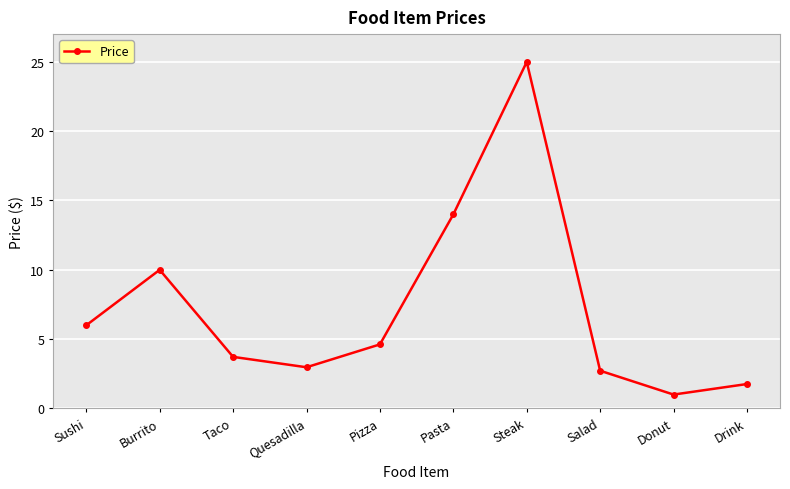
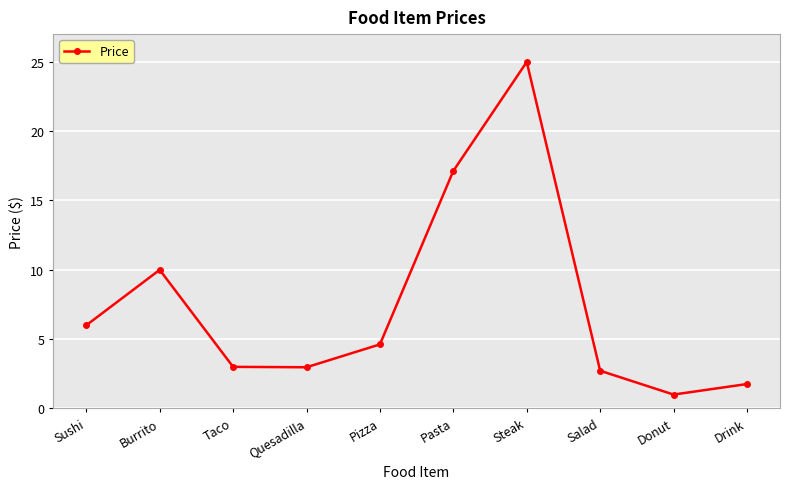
Taco: 3.7 -> 3.0
Pasta: 14.0 -> 17.1
